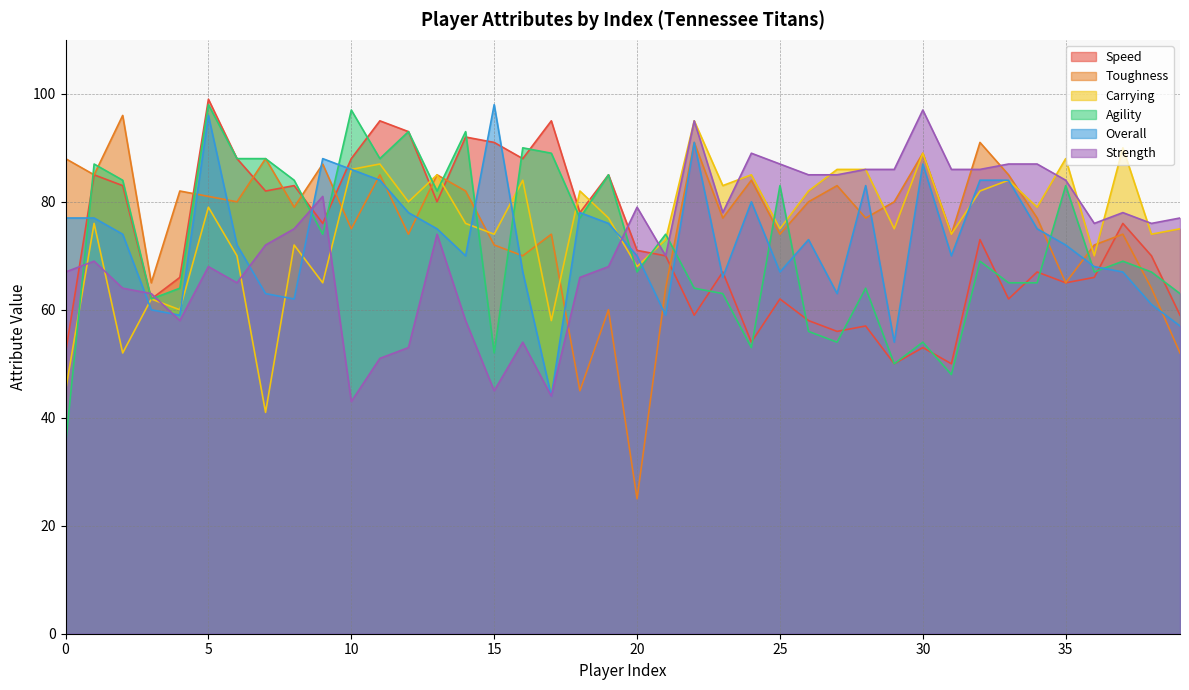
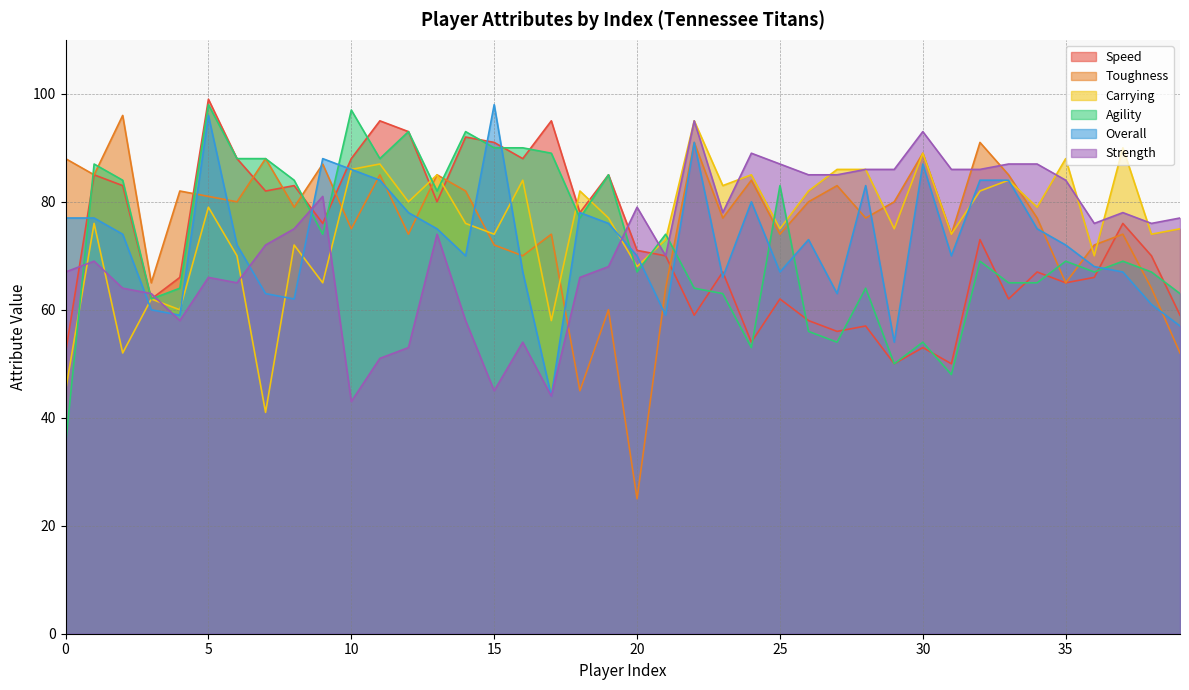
Strength, 5: 68 -> 66
Agility, 15: 52 -> 90
Strength, 30: 97 -> 93
Agility, 35: 83 -> 69
